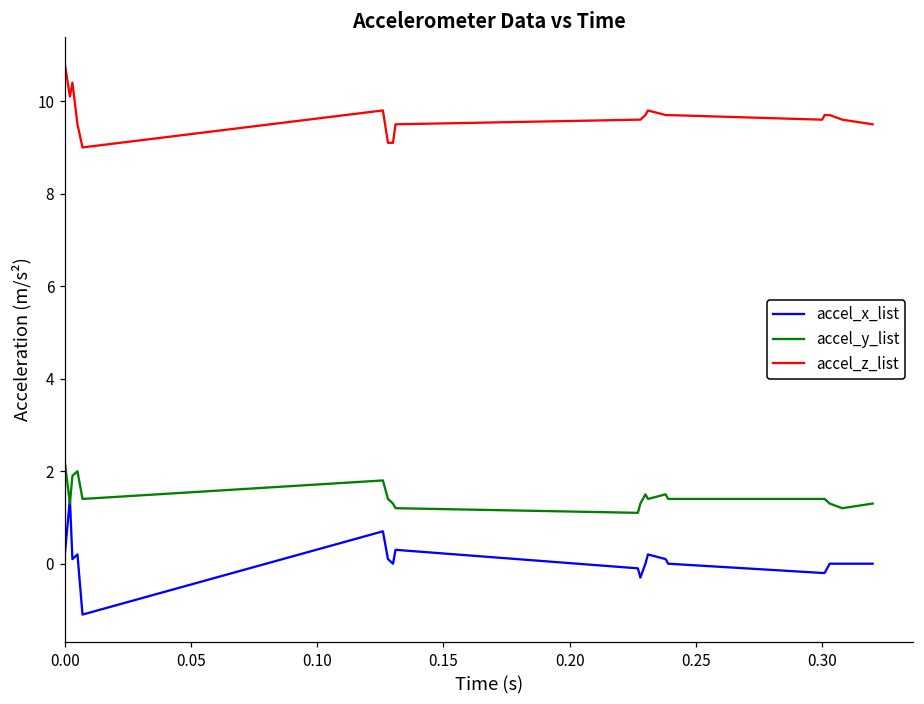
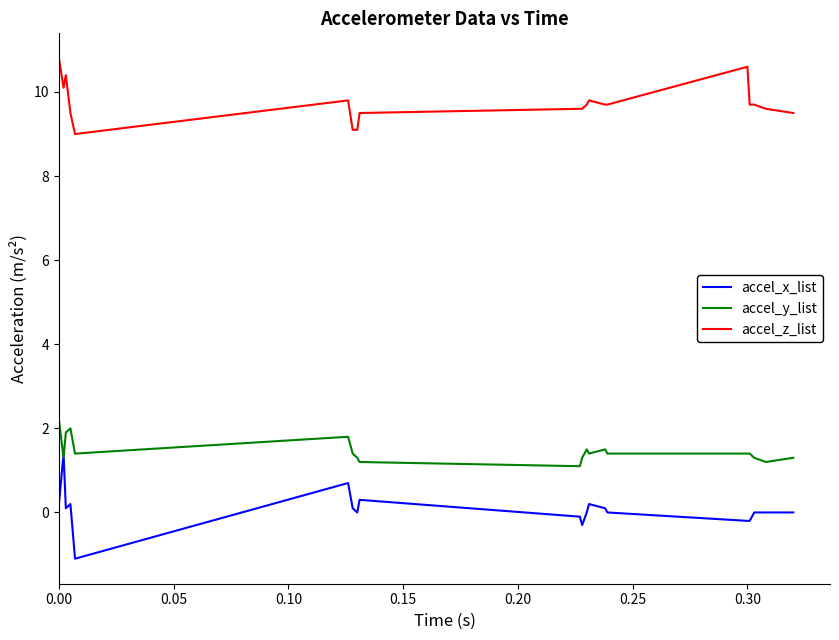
accel_z_list, 0.30: 9.6 -> 10.6
